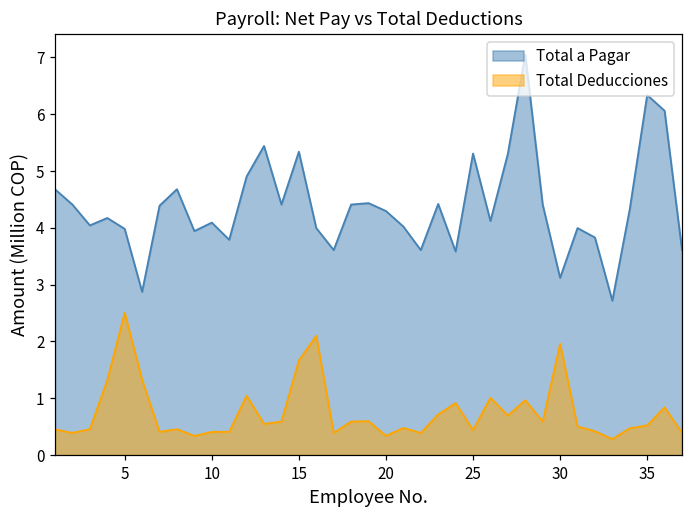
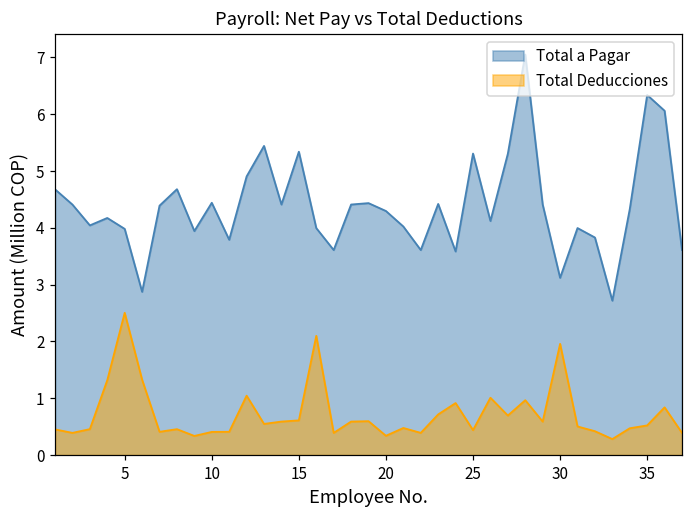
Total a Pagar, 10: 4.1 -> 4.4
Total Deducciones, 15: 1.7 -> 0.6
